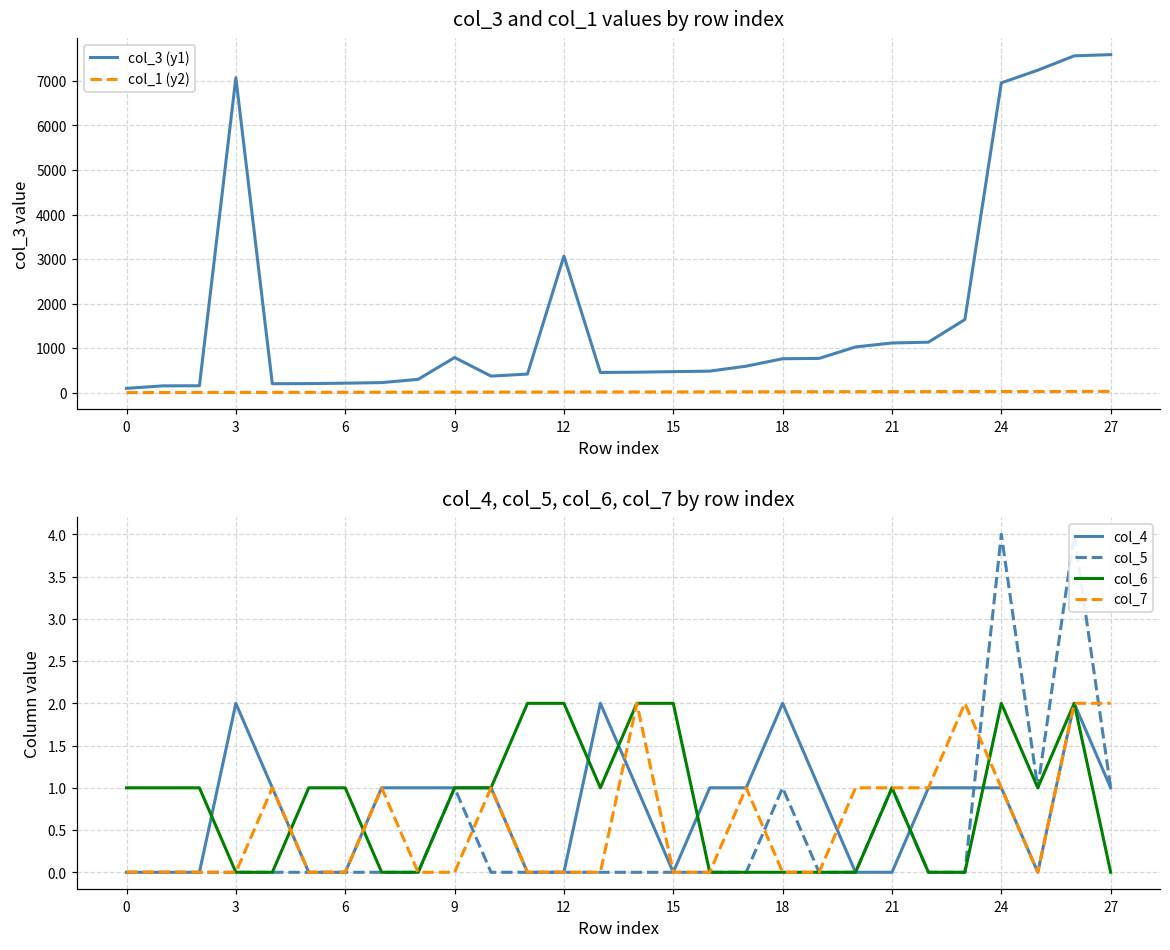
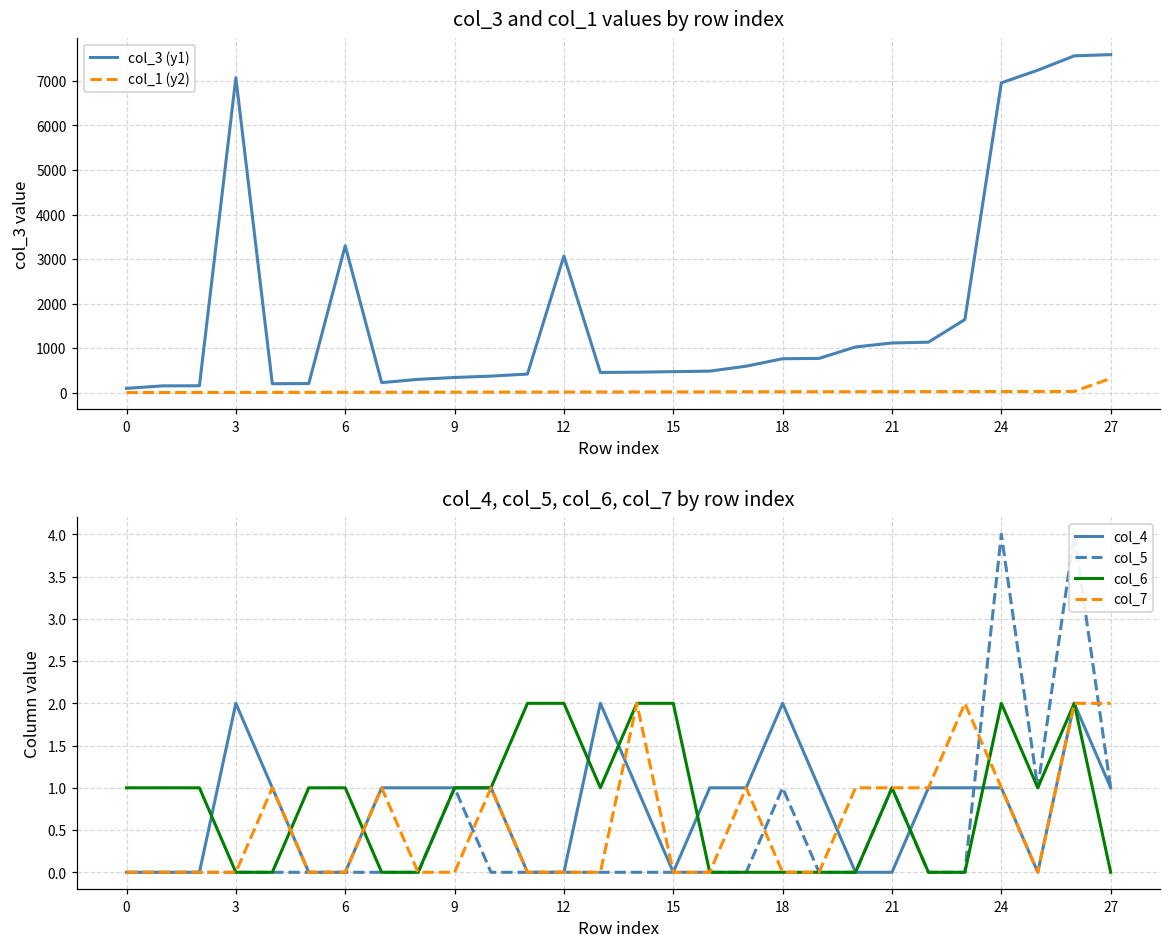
col_3 and col_1 values by row index, col_3 (y1), 6: 200 -> 3300
col_3 and col_1 values by row index, col_3 (y1), 9: 800 -> 300
col_3 and col_1 values by row index, col_1 (y2), 27: 0 -> 300
